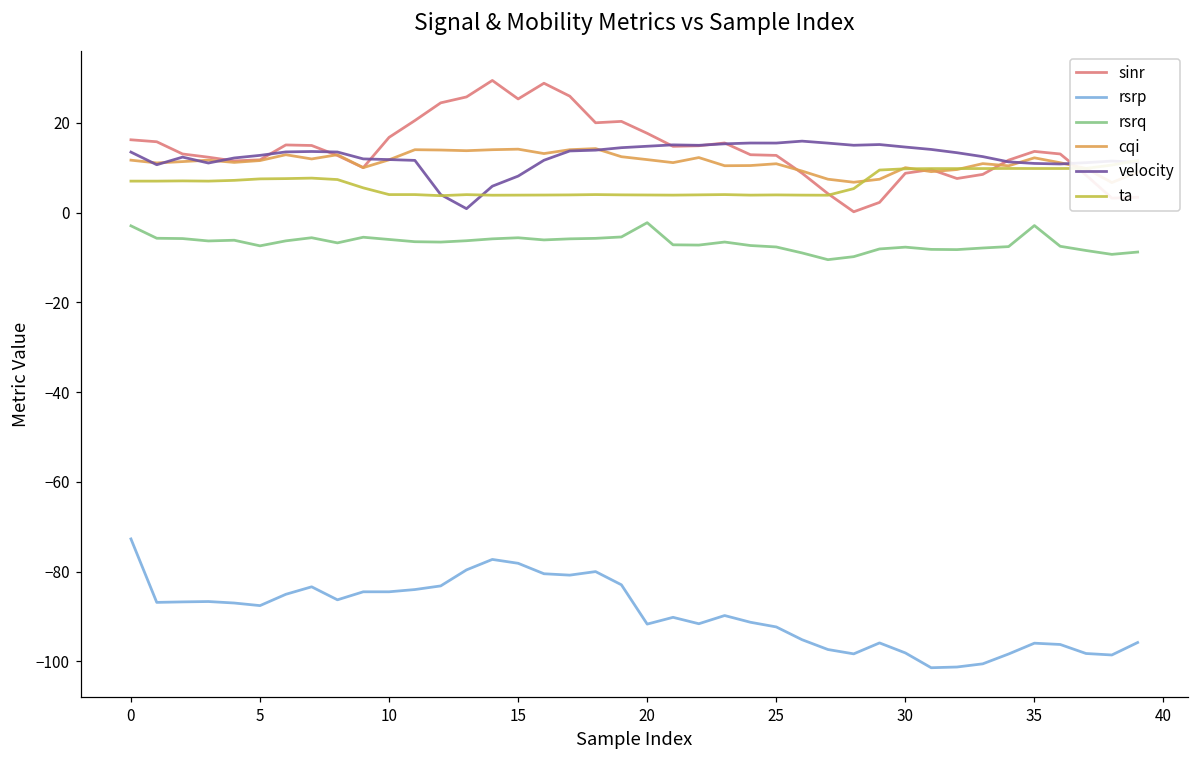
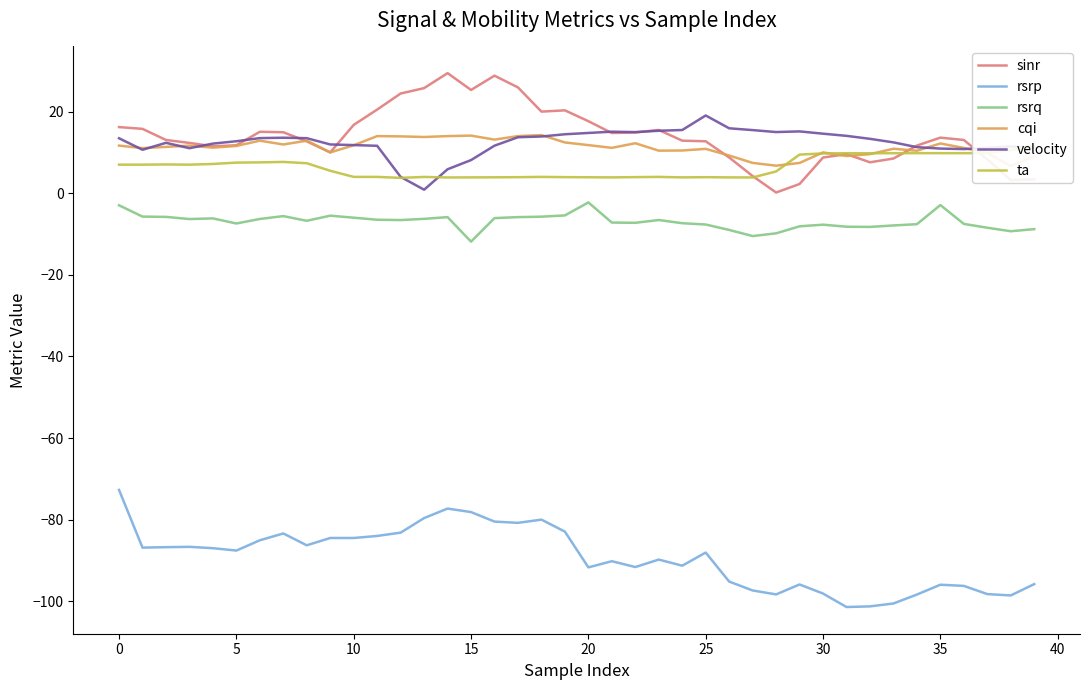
rsrq, 15: -6 -> -12
rsrp, 25: -92 -> -88
velocity, 25: 15 -> 19
